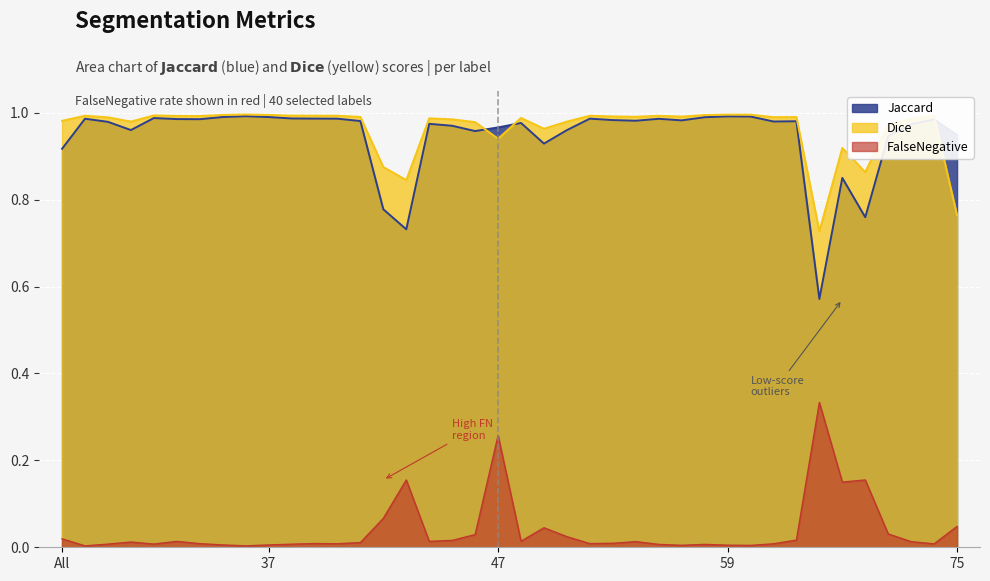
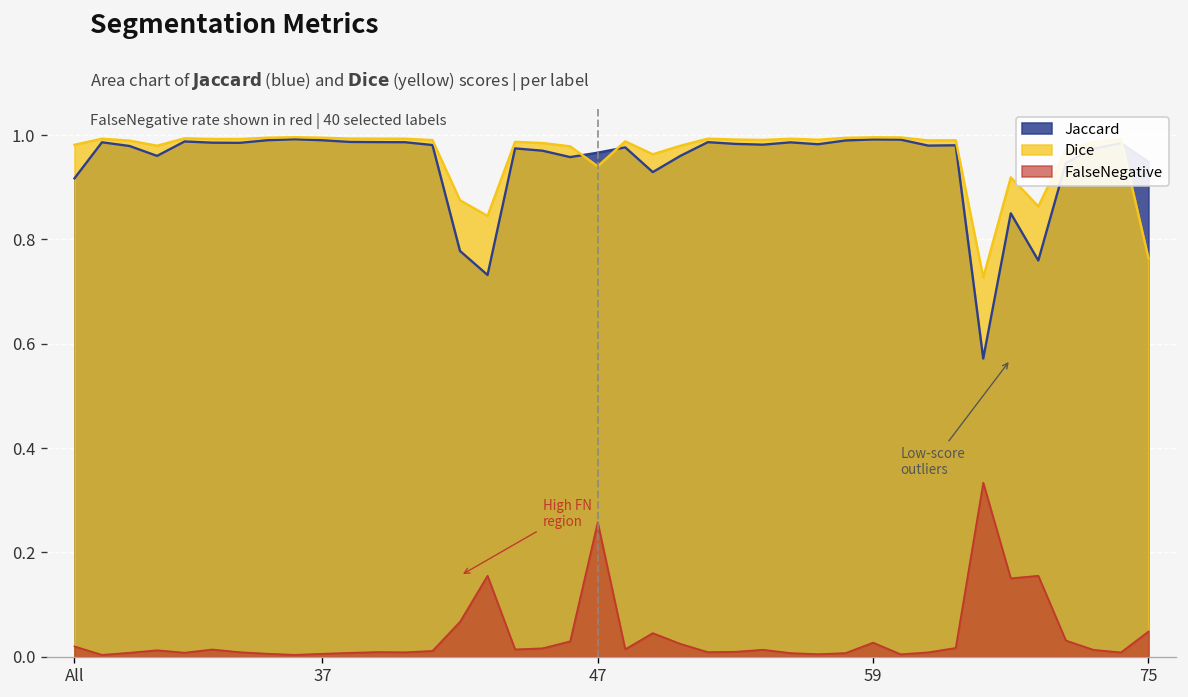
FalseNegative, 59: 0.00 -> 0.03
